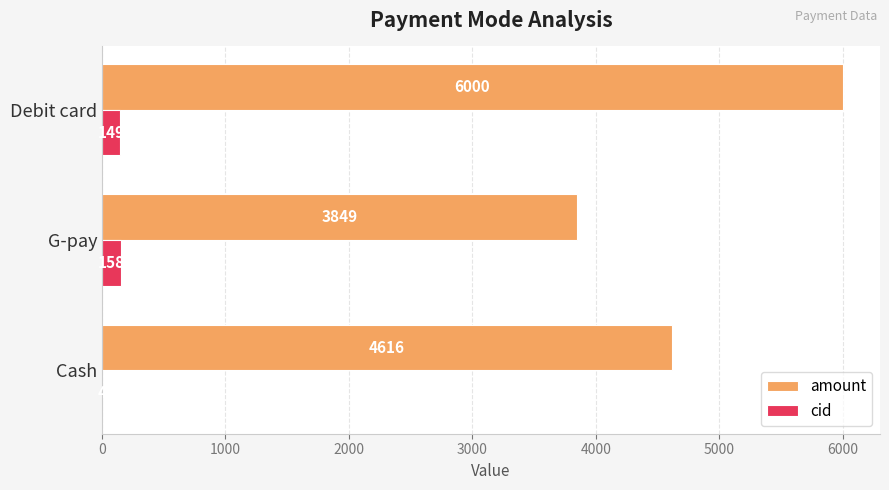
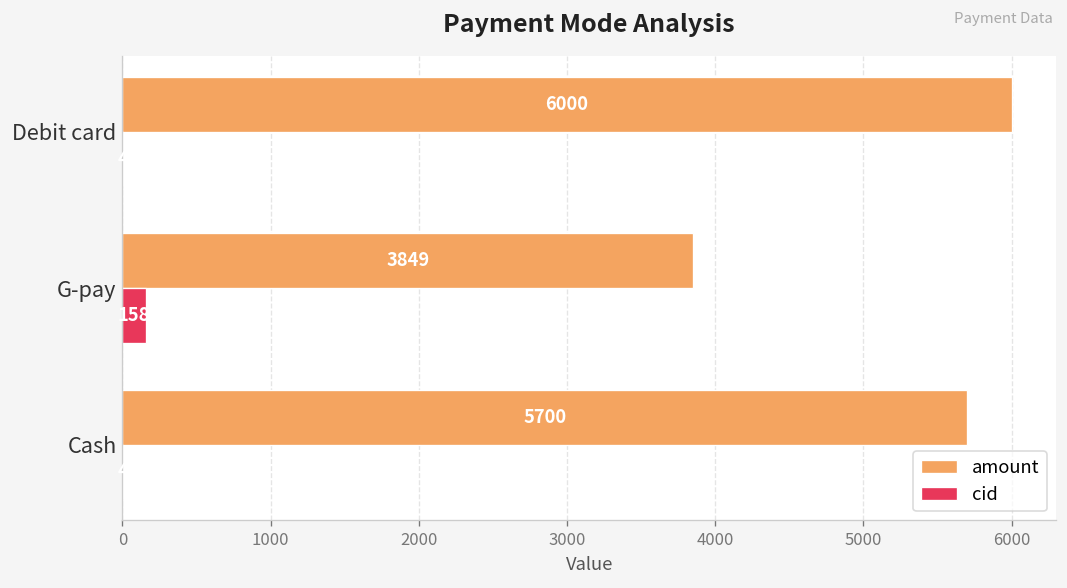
cid, Debit card: 150 -> 0
amount, Cash: 4616 -> 5700
